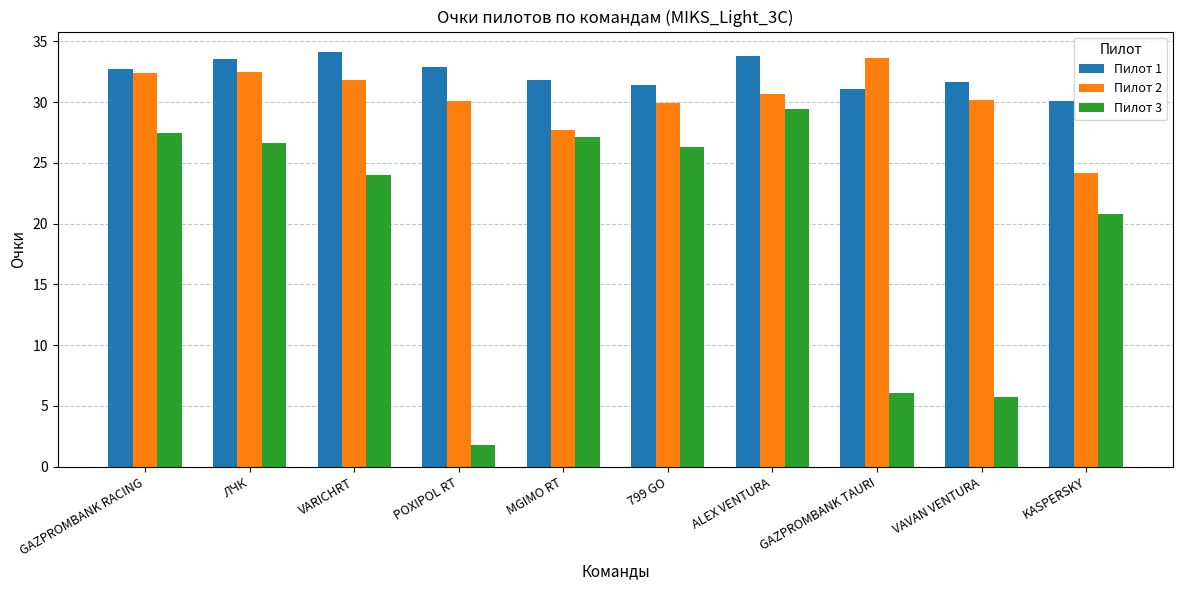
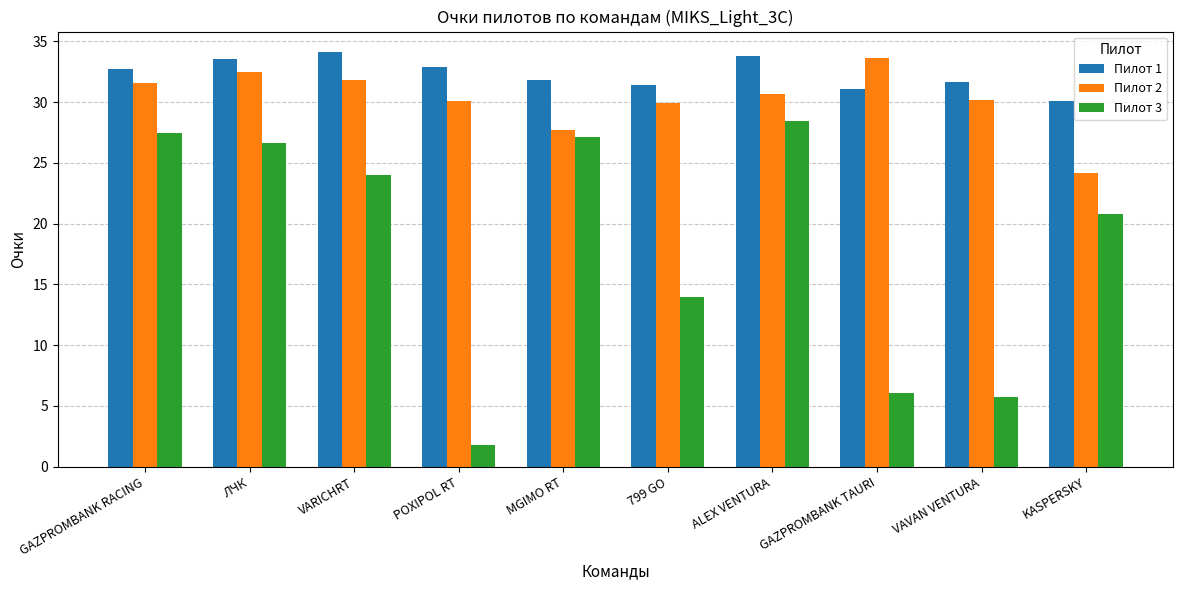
Пилот 2, GAZPROMBANK RACING: 32.4 -> 31.5
Пилот 3, 799 GO: 26.3 -> 14.0
Пилот 3, ALEX VENTURA: 29.4 -> 28.4
